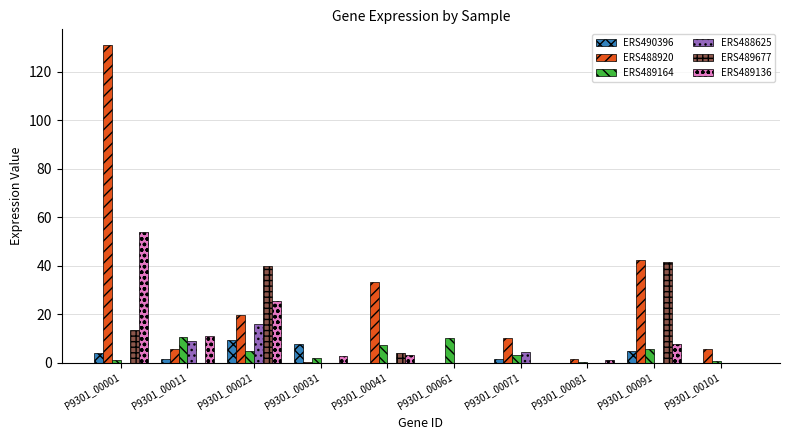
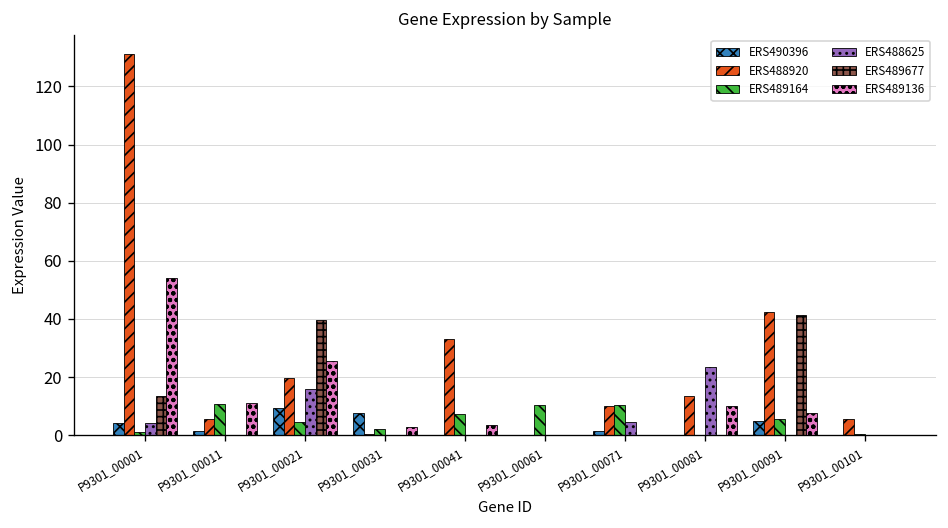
ERS488625, P9301_00001: 0 -> 4
ERS488625, P9301_00011: 9 -> 0
ERS489677, P9301_00041: 4 -> 0
ERS489164, P9301_00071: 3 -> 11
ERS488920, P9301_00081: 2 -> 14
ERS488625, P9301_00081: 0 -> 23
ERS489136, P9301_00081: 1 -> 10
